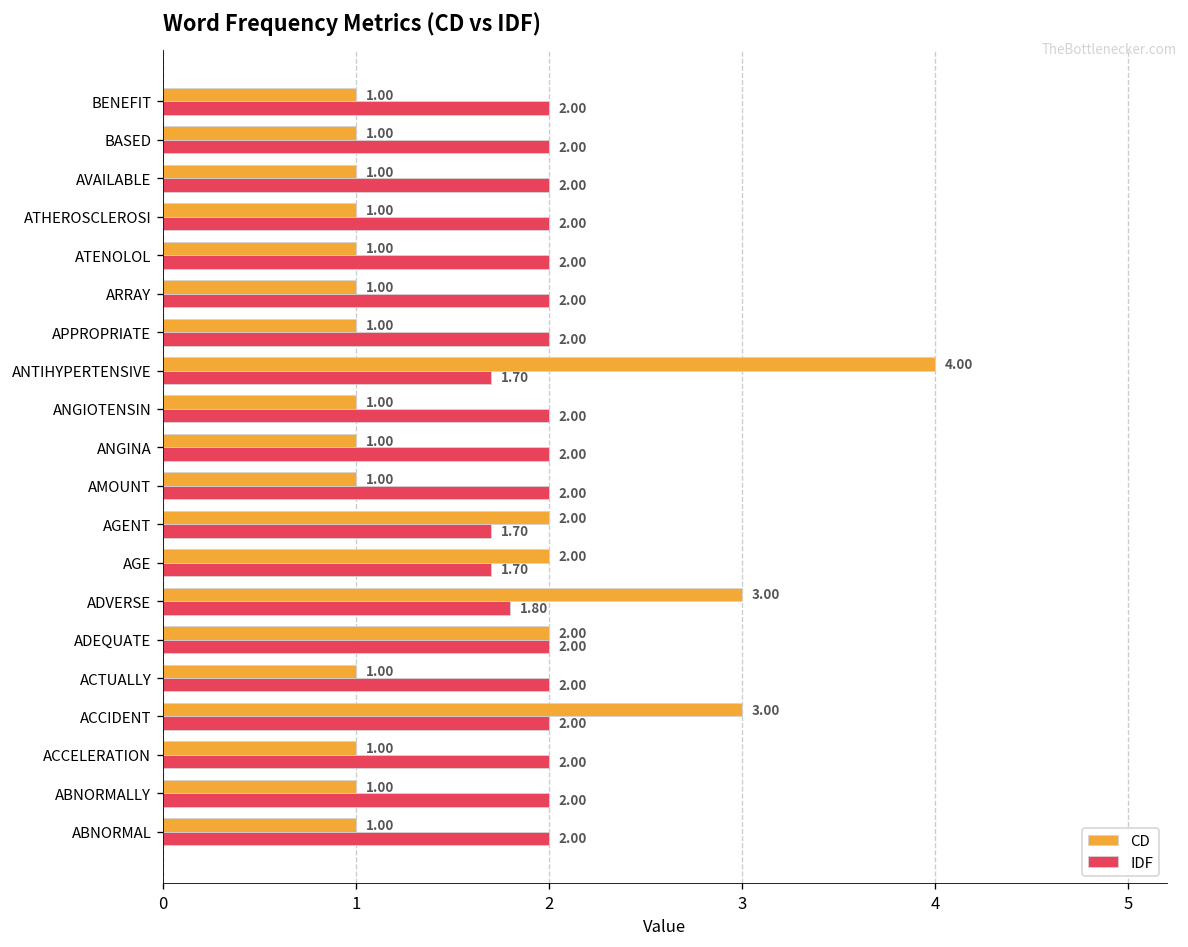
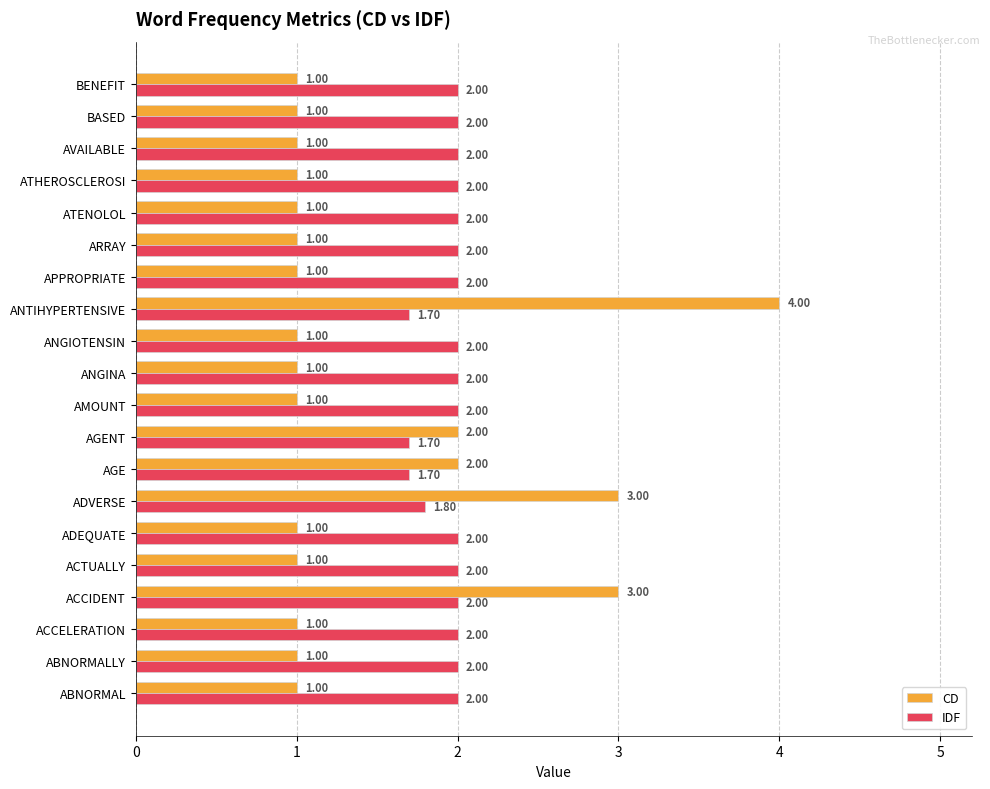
CD, ADEQUATE: 2.00 -> 1.00
